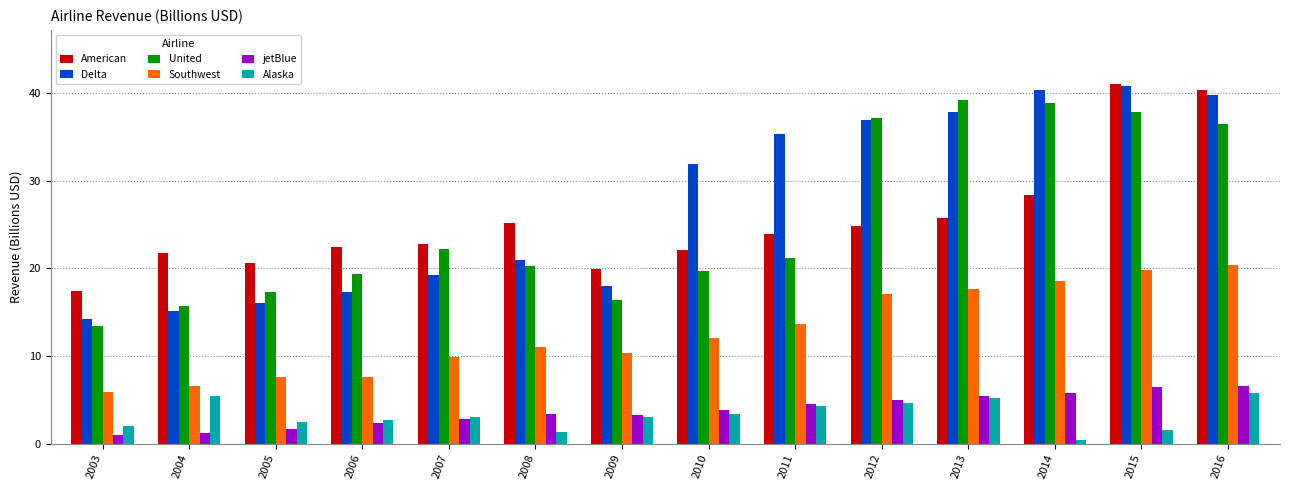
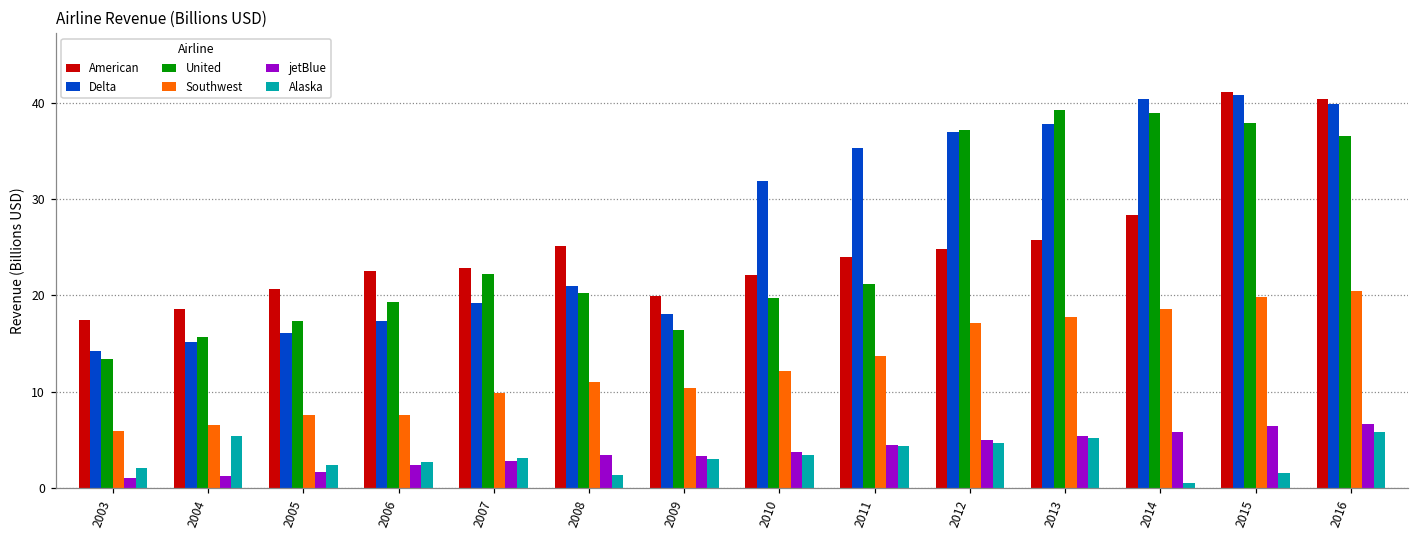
American, 2004: 22 -> 19
